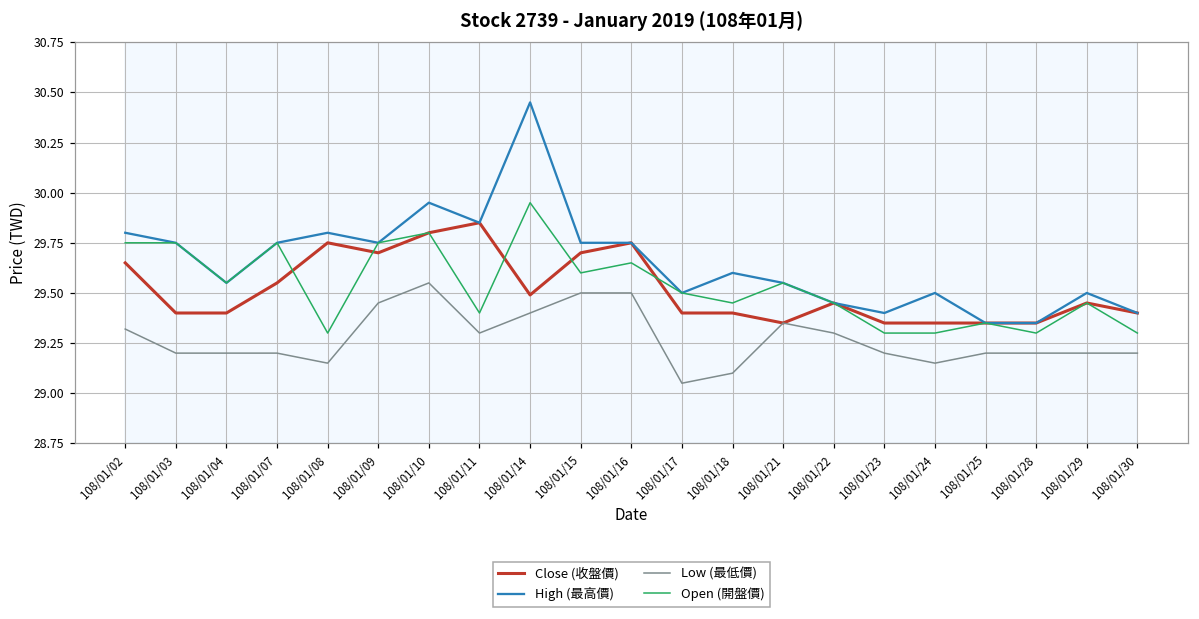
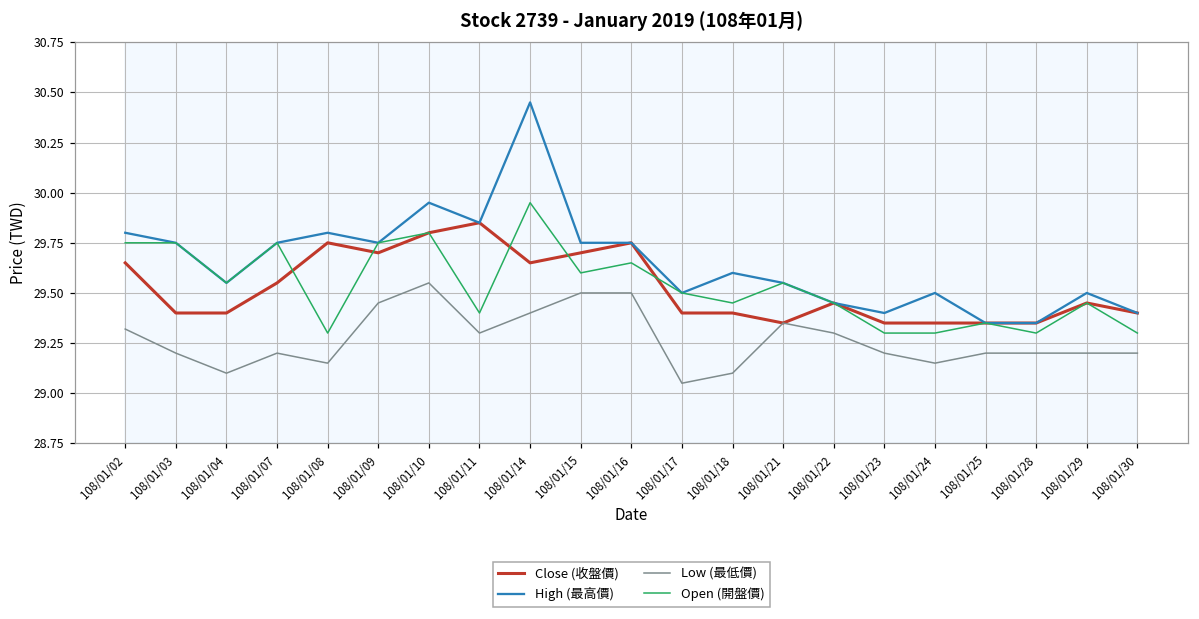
Low (最低價), 108/01/04: 29.2 -> 29.1
Close (收盤價), 108/01/14: 29.49 -> 29.65
